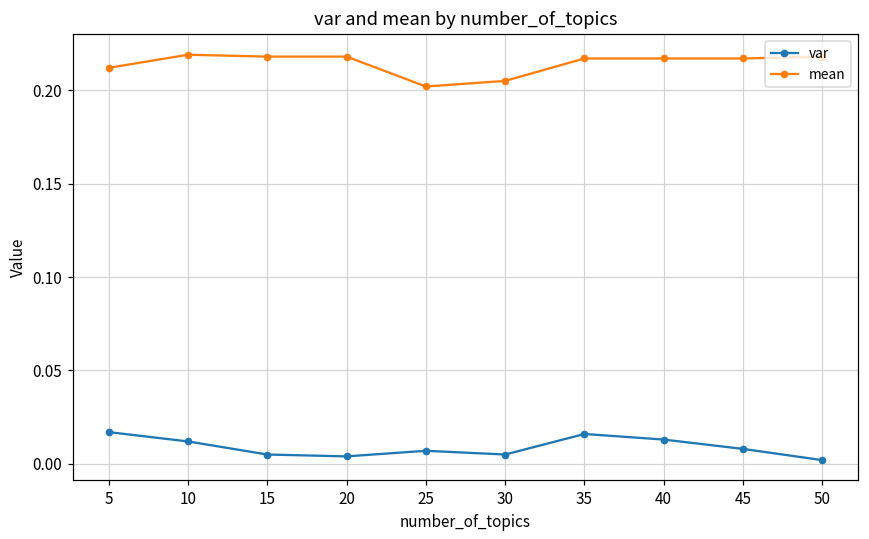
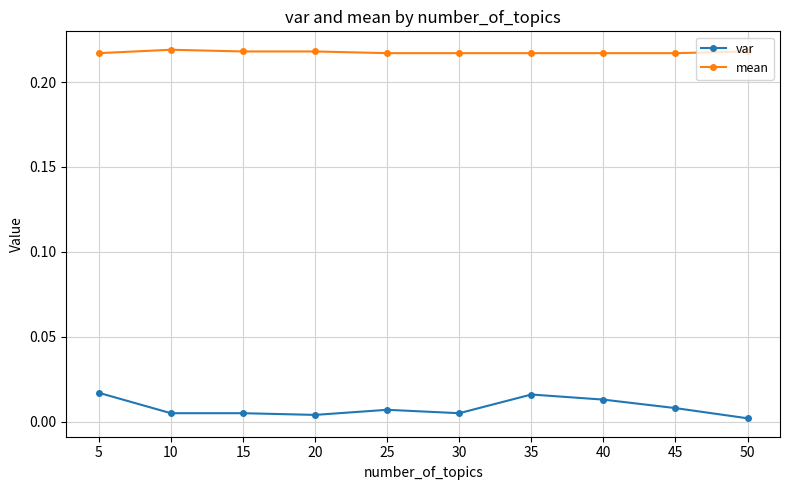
mean, 5: 0.212 -> 0.217
var, 10: 0.012 -> 0.005
mean, 25: 0.202 -> 0.217
mean, 30: 0.205 -> 0.217
